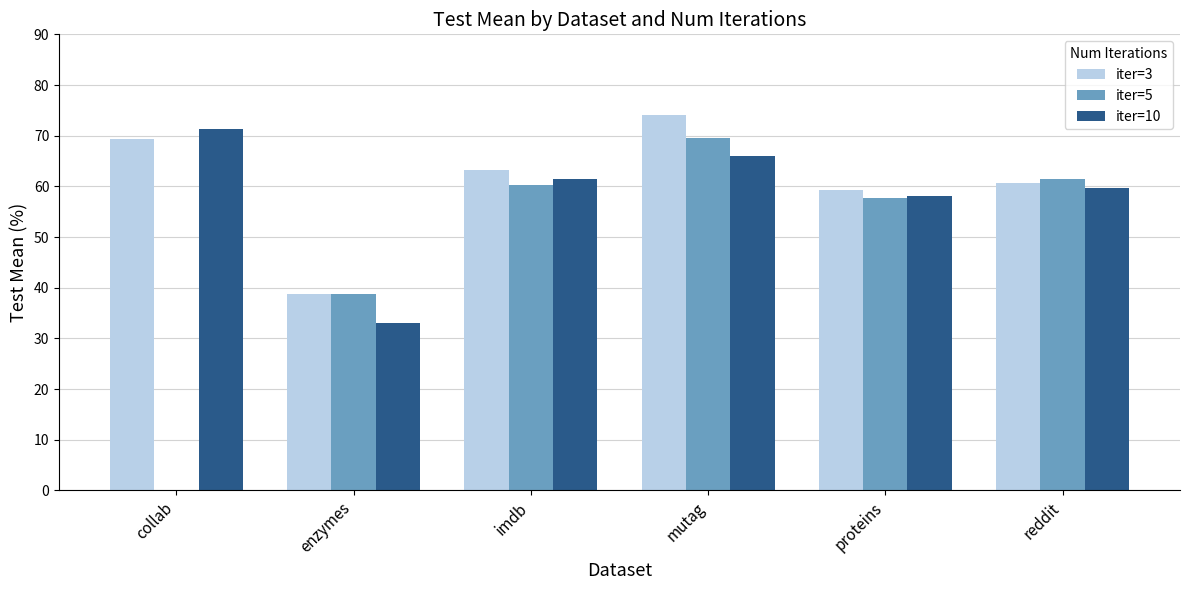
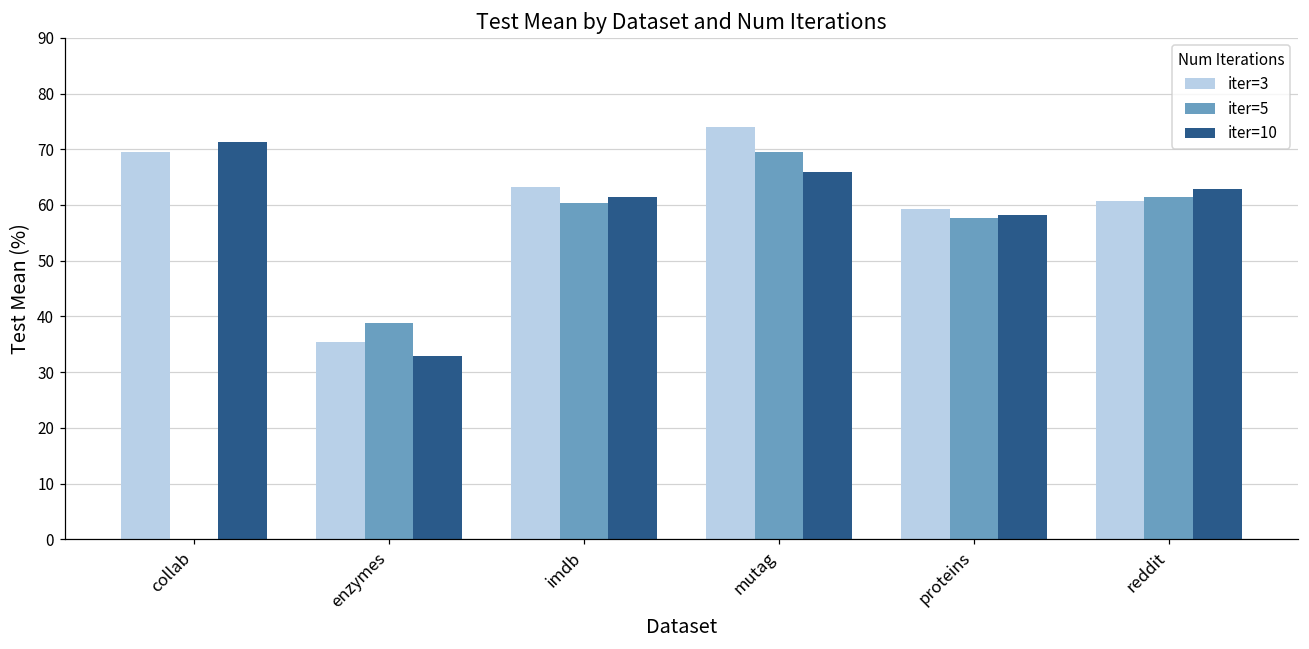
iter=3, enzymes: 39 -> 35
iter=10, reddit: 60 -> 63
